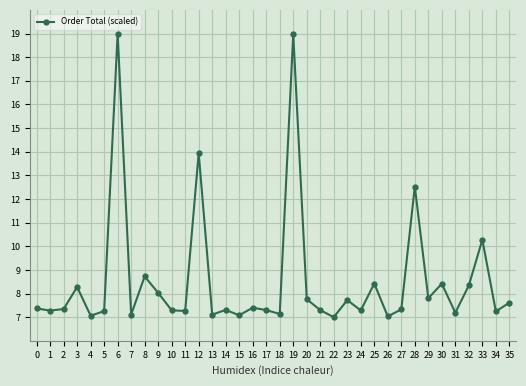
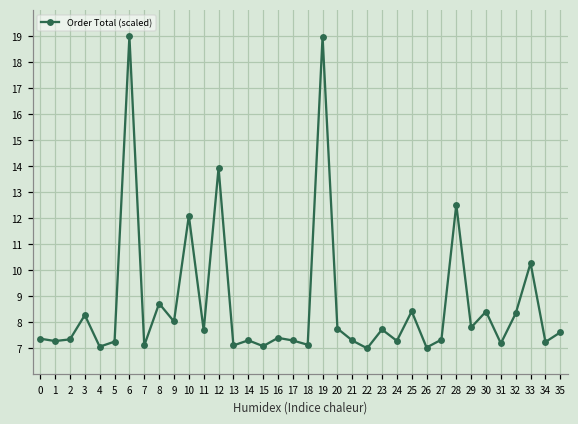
10: 7.3 -> 12.1
11: 7.3 -> 7.7
